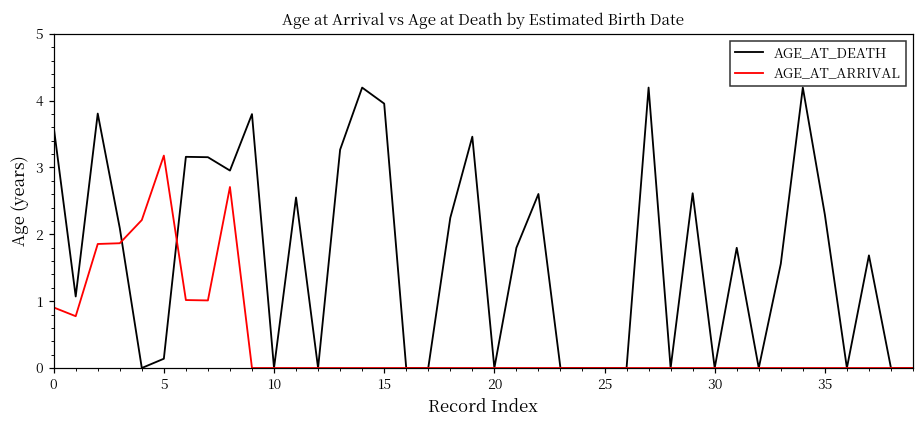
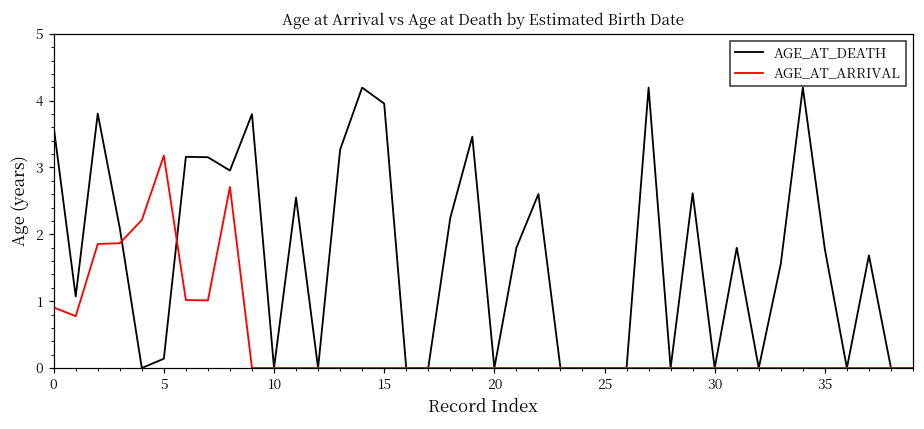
AGE_AT_DEATH, 35: 2.3 -> 1.8
